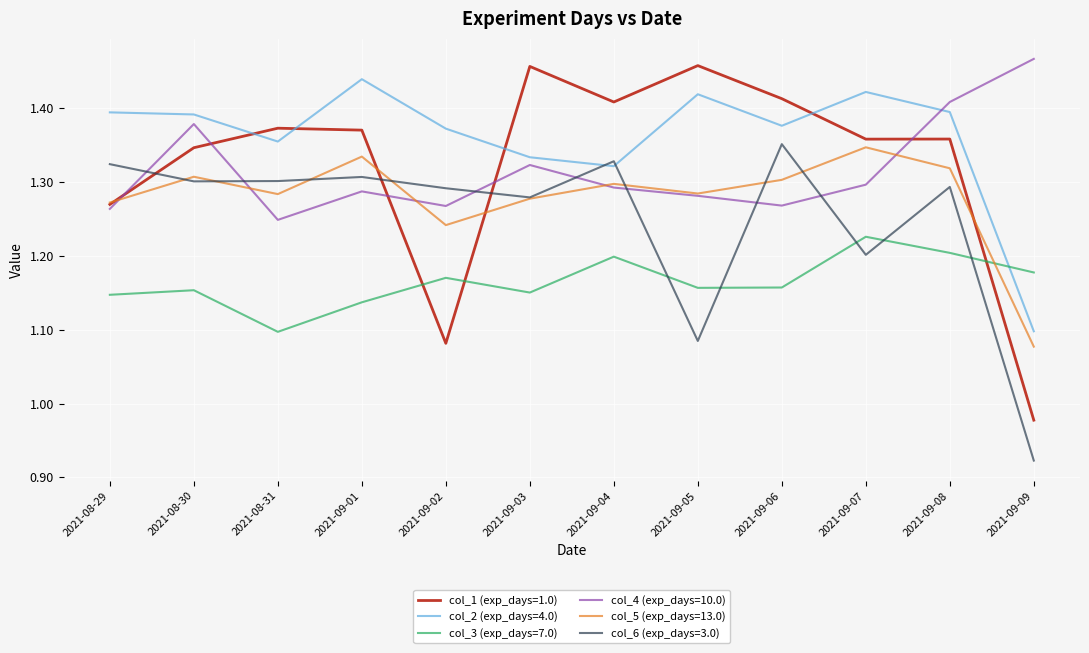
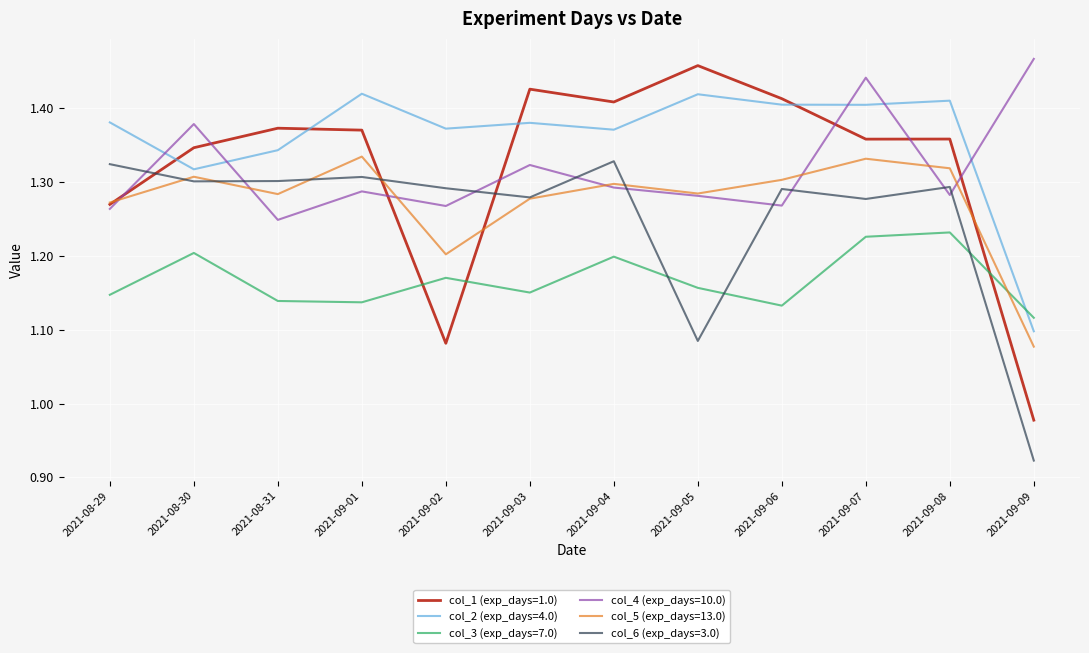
col_2 (exp_days=4.0), 2021-08-29: 1.39 -> 1.38
col_2 (exp_days=4.0), 2021-08-30: 1.39 -> 1.32
col_3 (exp_days=7.0), 2021-08-30: 1.15 -> 1.20
col_2 (exp_days=4.0), 2021-08-31: 1.36 -> 1.34
col_3 (exp_days=7.0), 2021-08-31: 1.10 -> 1.14
col_2 (exp_days=4.0), 2021-09-01: 1.44 -> 1.42
col_5 (exp_days=13.0), 2021-09-02: 1.24 -> 1.20
col_1 (exp_days=1.0), 2021-09-03: 1.46 -> 1.43
col_2 (exp_days=4.0), 2021-09-03: 1.33 -> 1.38
col_2 (exp_days=4.0), 2021-09-04: 1.32 -> 1.37
col_2 (exp_days=4.0), 2021-09-06: 1.38 -> 1.41
col_3 (exp_days=7.0), 2021-09-06: 1.16 -> 1.13
col_6 (exp_days=3.0), 2021-09-06: 1.35 -> 1.29
col_2 (exp_days=4.0), 2021-09-07: 1.42 -> 1.40
col_4 (exp_days=10.0), 2021-09-07: 1.30 -> 1.44
col_5 (exp_days=13.0), 2021-09-07: 1.35 -> 1.33
col_6 (exp_days=3.0), 2021-09-07: 1.20 -> 1.28
col_2 (exp_days=4.0), 2021-09-08: 1.39 -> 1.41
col_3 (exp_days=7.0), 2021-09-08: 1.20 -> 1.23
col_4 (exp_days=10.0), 2021-09-08: 1.41 -> 1.28
col_3 (exp_days=7.0), 2021-09-09: 1.18 -> 1.12
